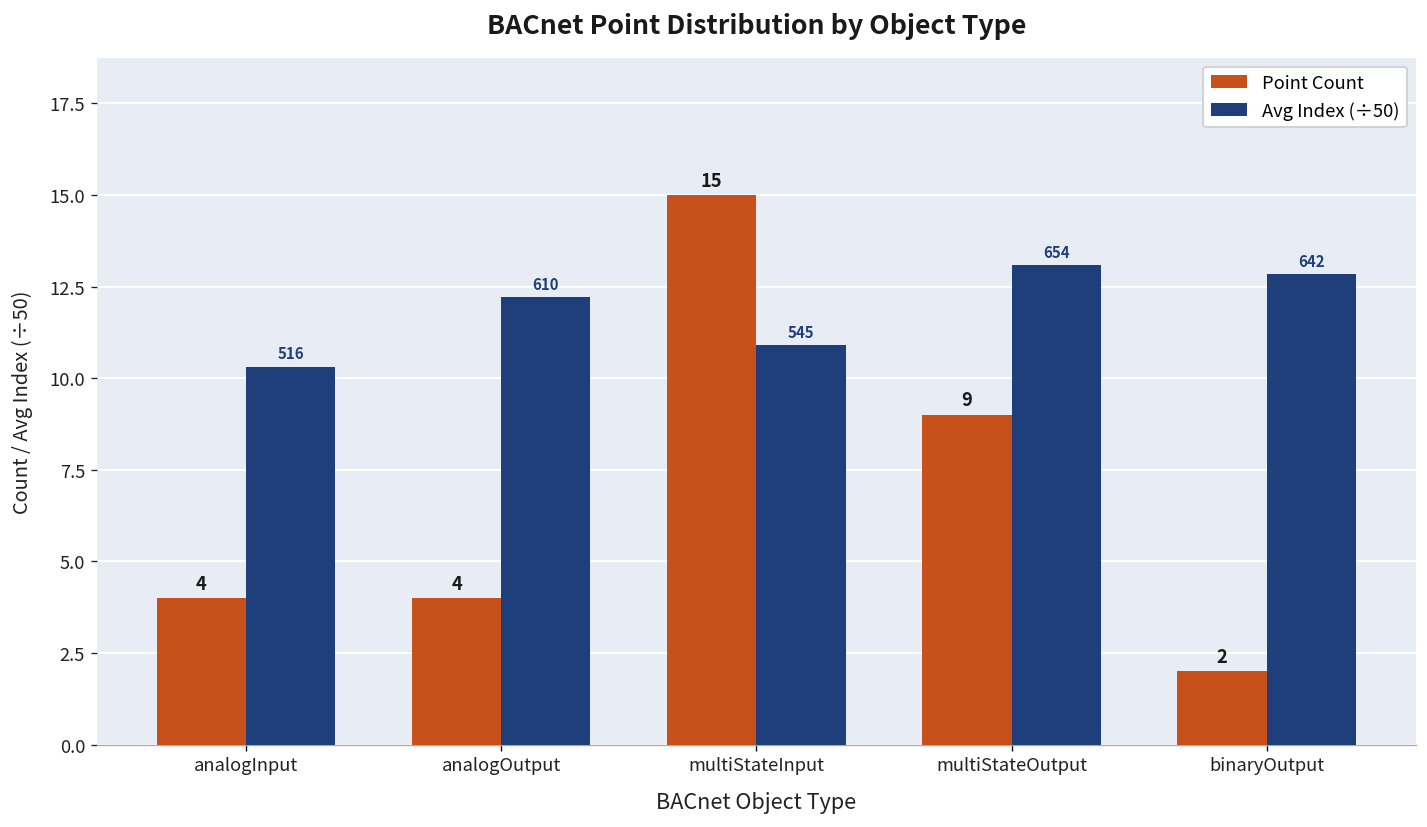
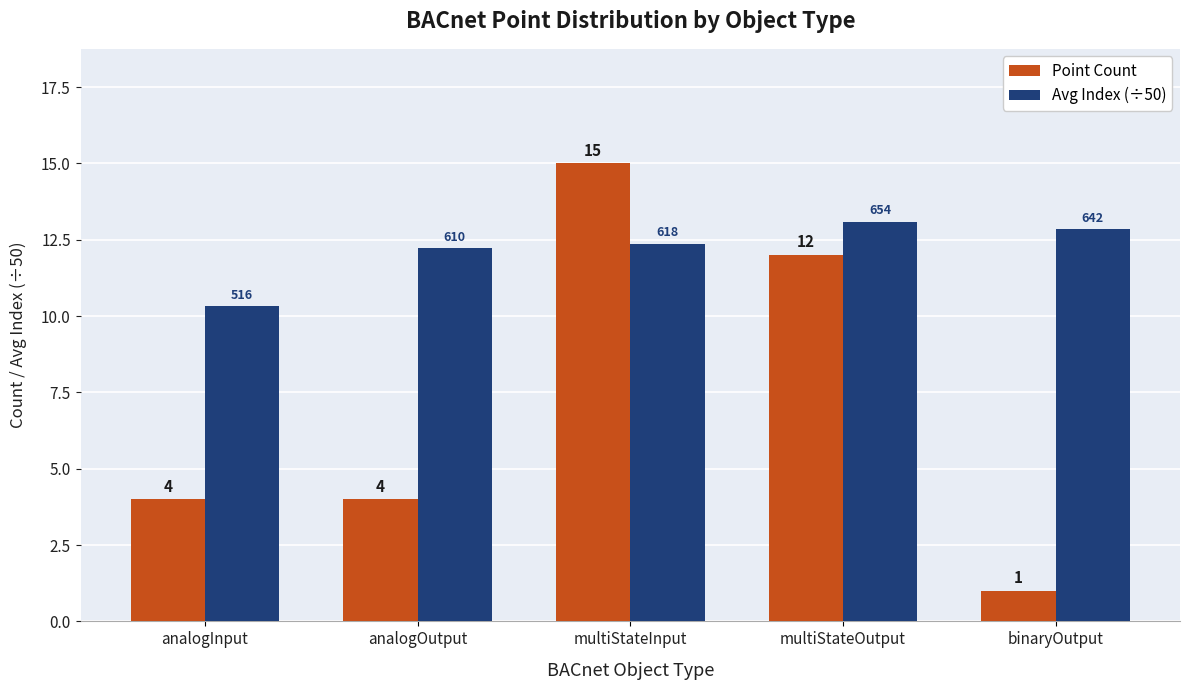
Avg Index (÷50), multiStateInput: 545 -> 618
Point Count, multiStateOutput: 9 -> 12
Point Count, binaryOutput: 2 -> 1
